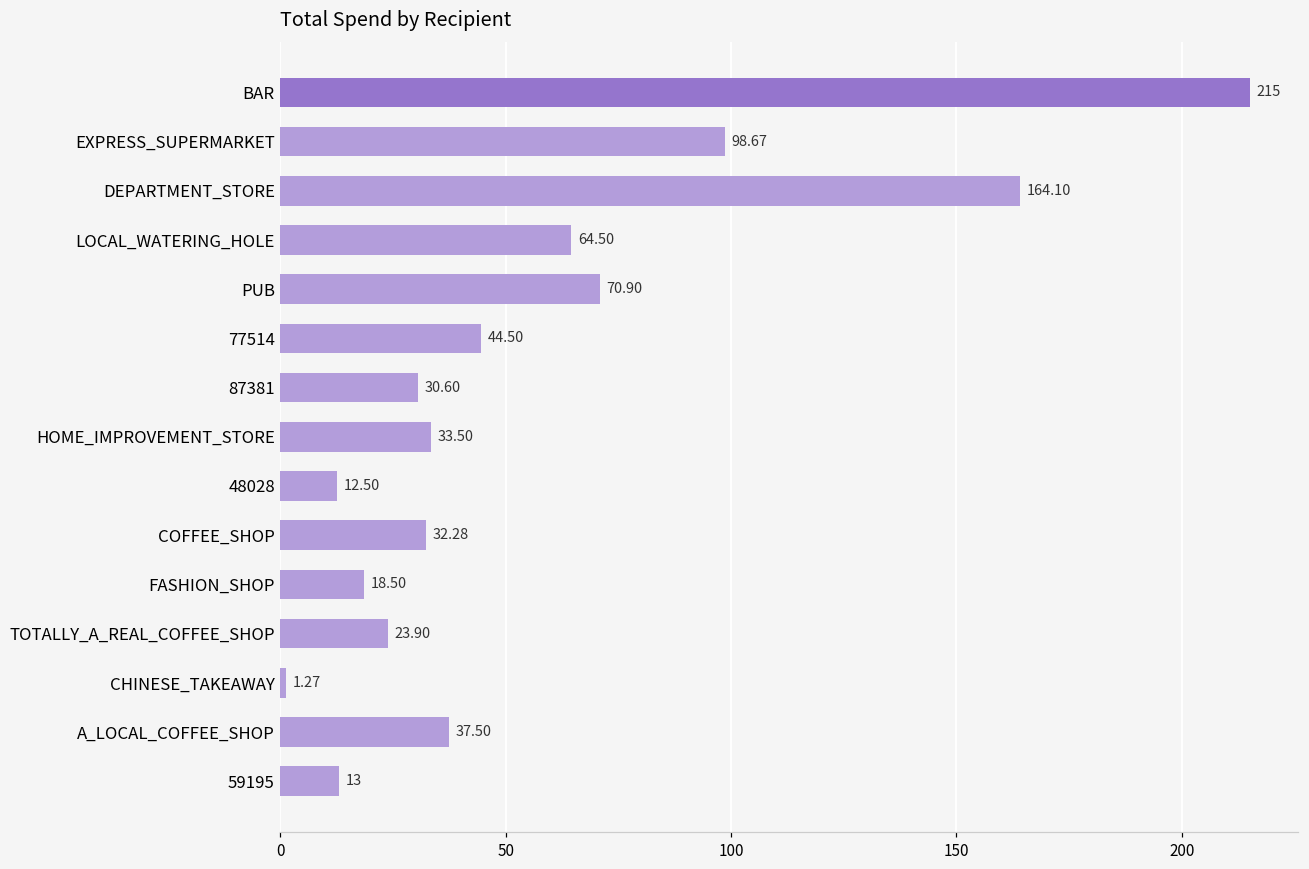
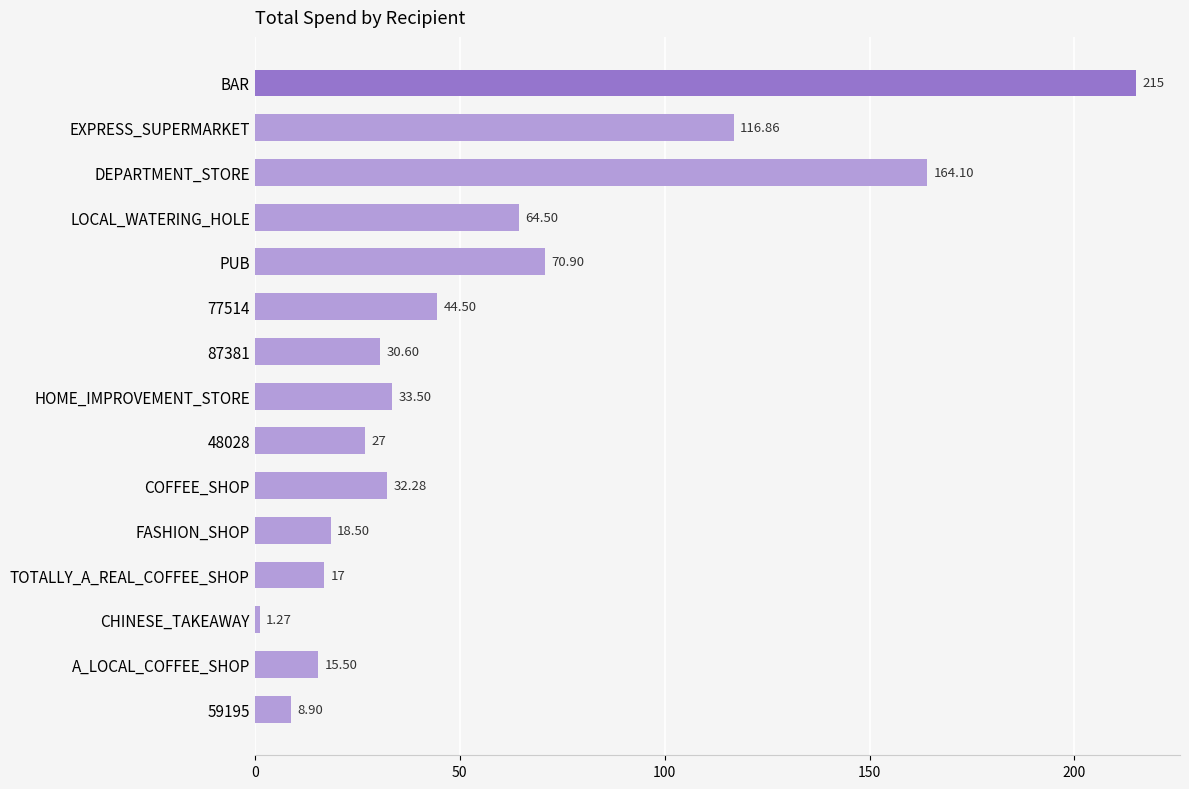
EXPRESS_SUPERMARKET: 98.67 -> 116.86
48028: 12.50 -> 27
TOTALLY_A_REAL_COFFEE_SHOP: 23.90 -> 17
A_LOCAL_COFFEE_SHOP: 37.50 -> 15.50
59195: 13 -> 8.90
